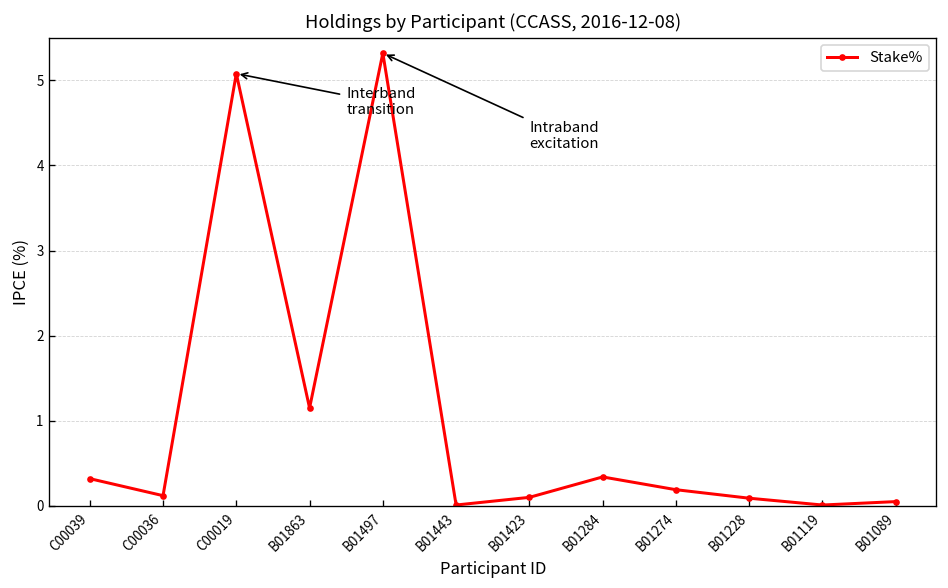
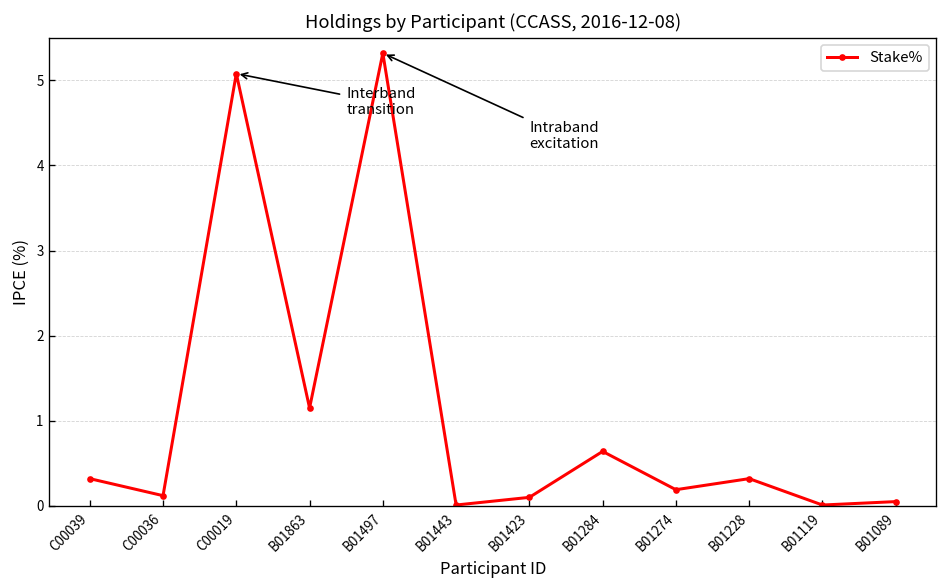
B01284: 0.3 -> 0.6
B01228: 0.1 -> 0.3
